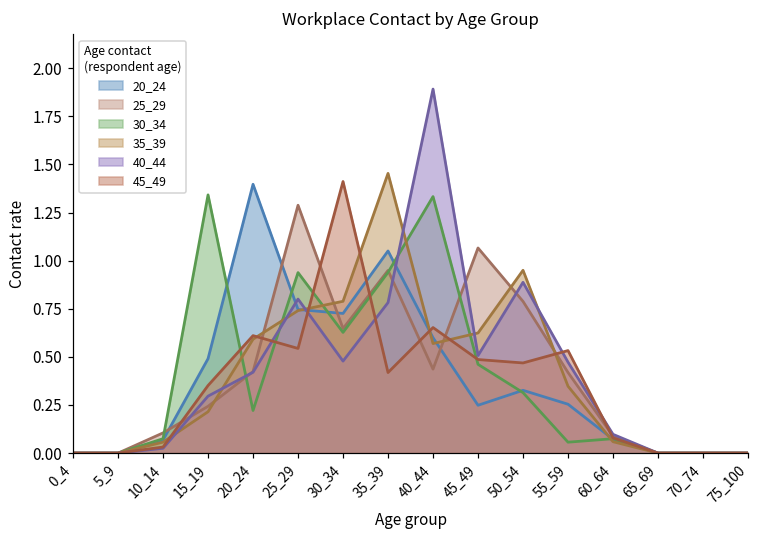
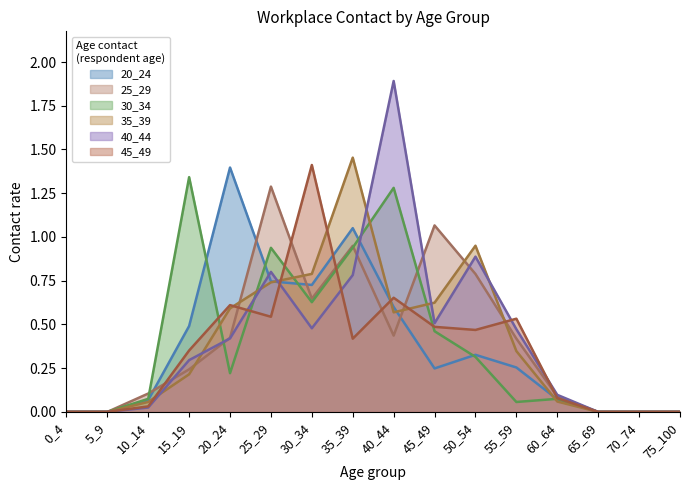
30_34, 40_44: 1.33 -> 1.28
